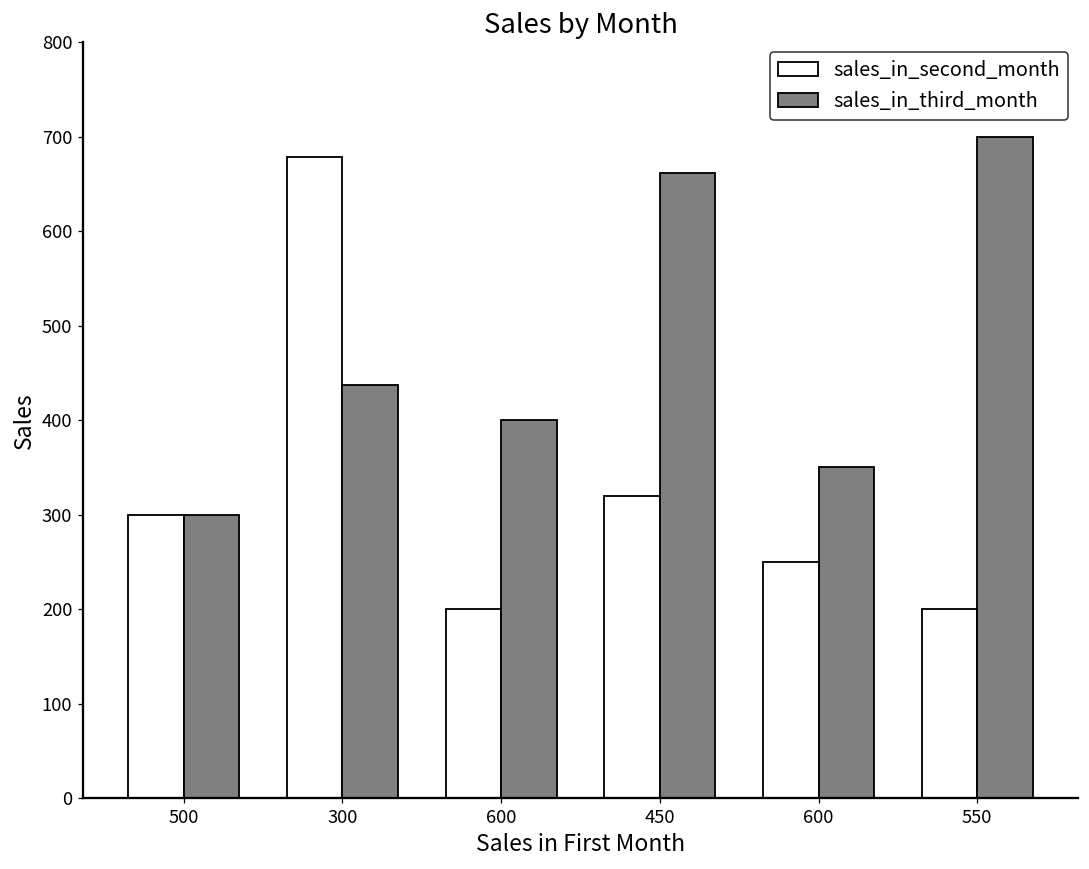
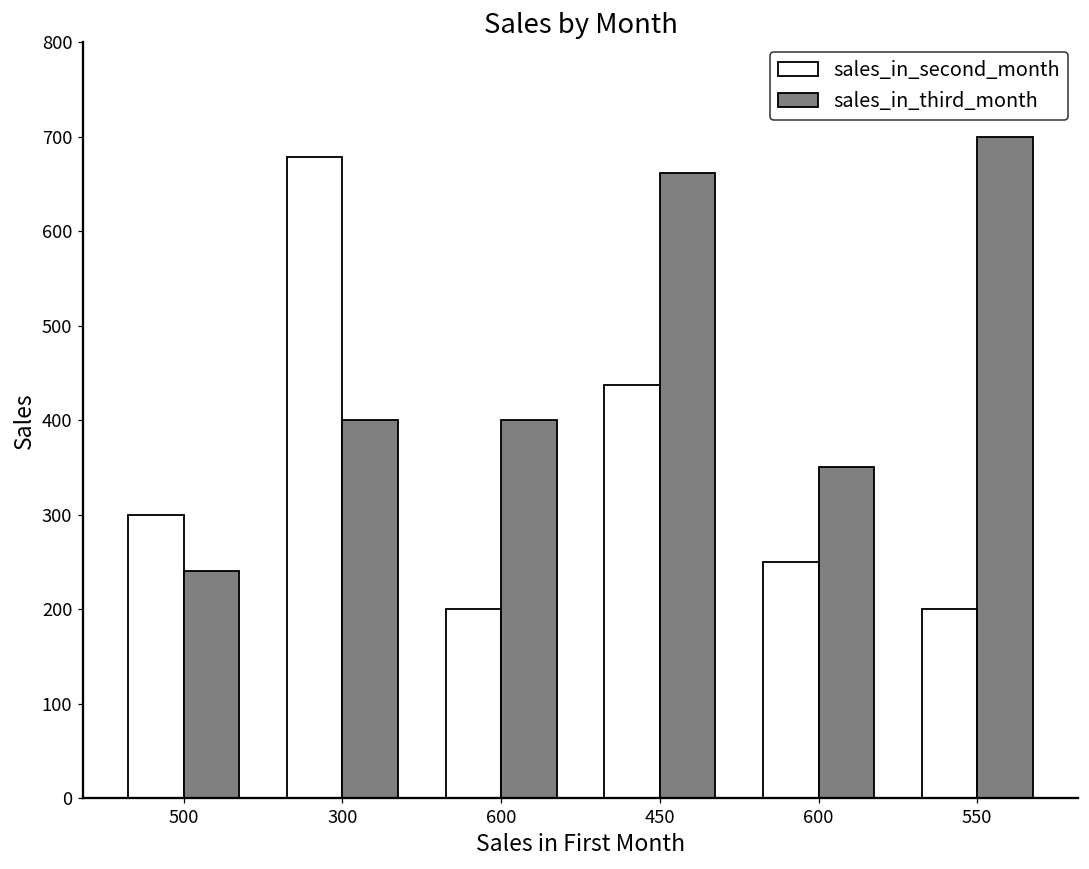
sales_in_third_month, 500: 300 -> 240
sales_in_third_month, 300: 440 -> 400
sales_in_second_month, 450: 320 -> 440
